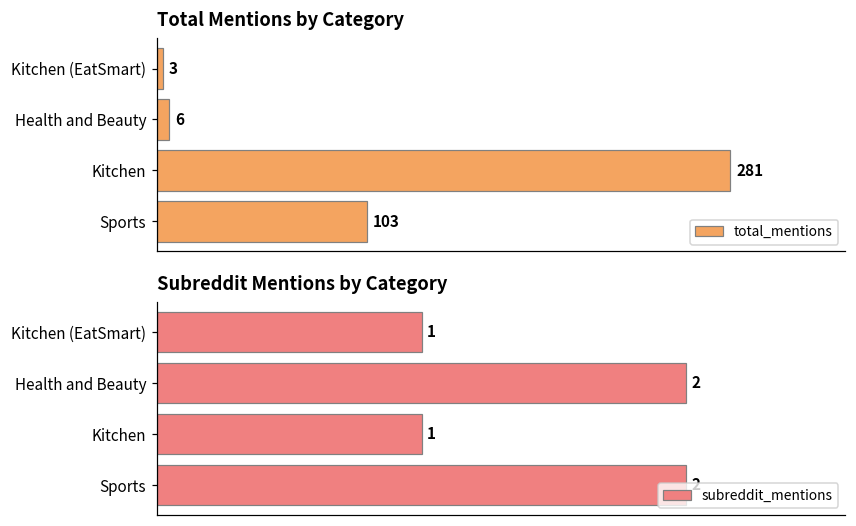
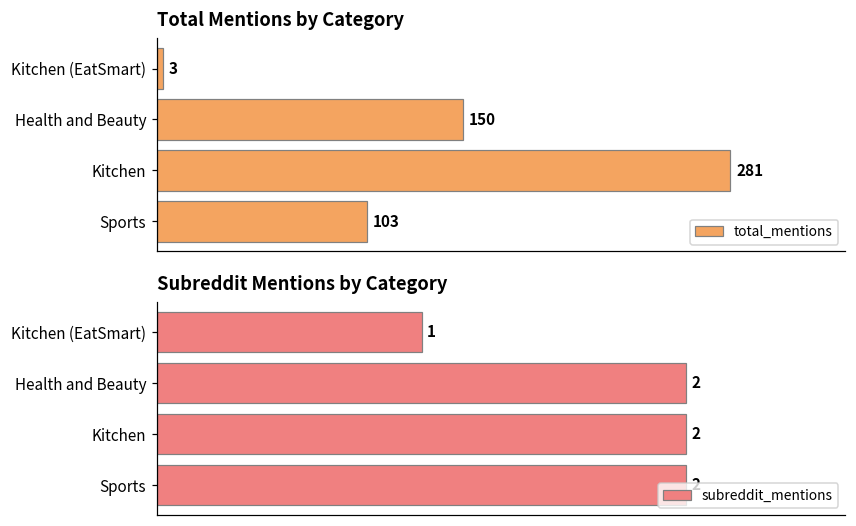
Total Mentions by Category, Health and Beauty: 6 -> 150
Subreddit Mentions by Category, Kitchen: 1 -> 2
